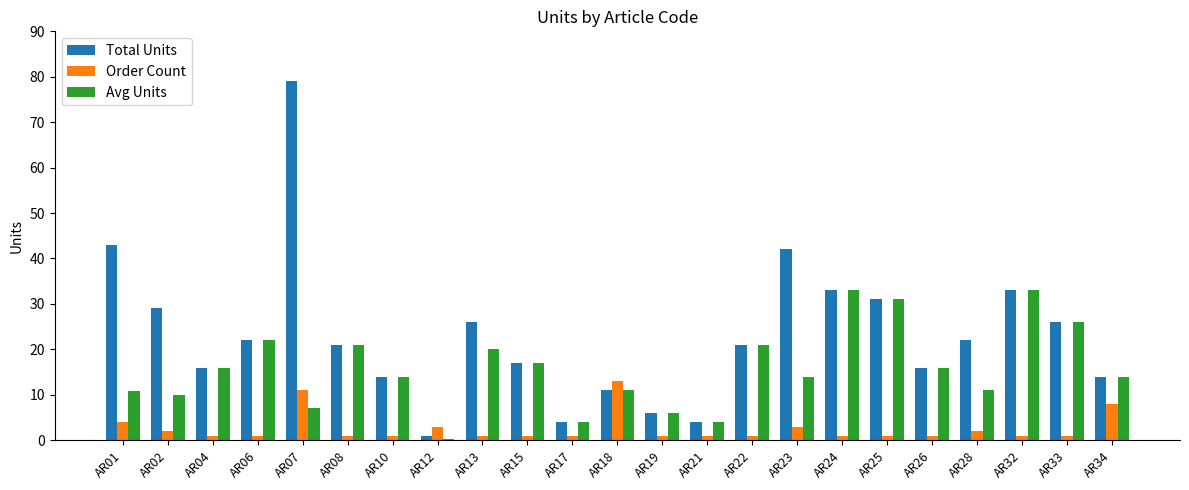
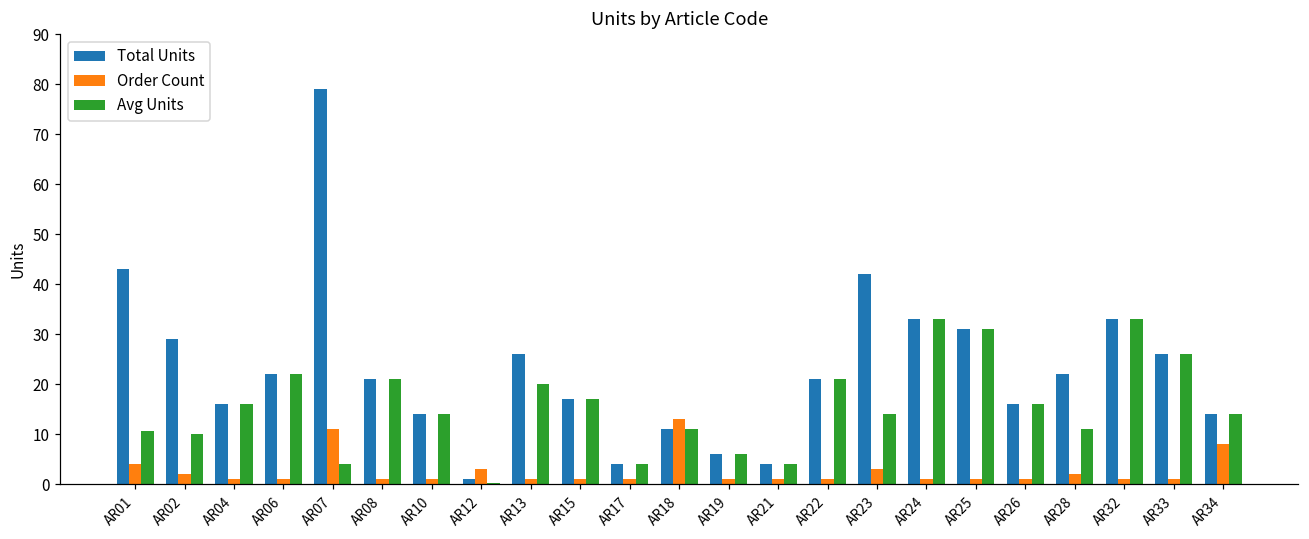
Avg Units, AR07: 7 -> 4
